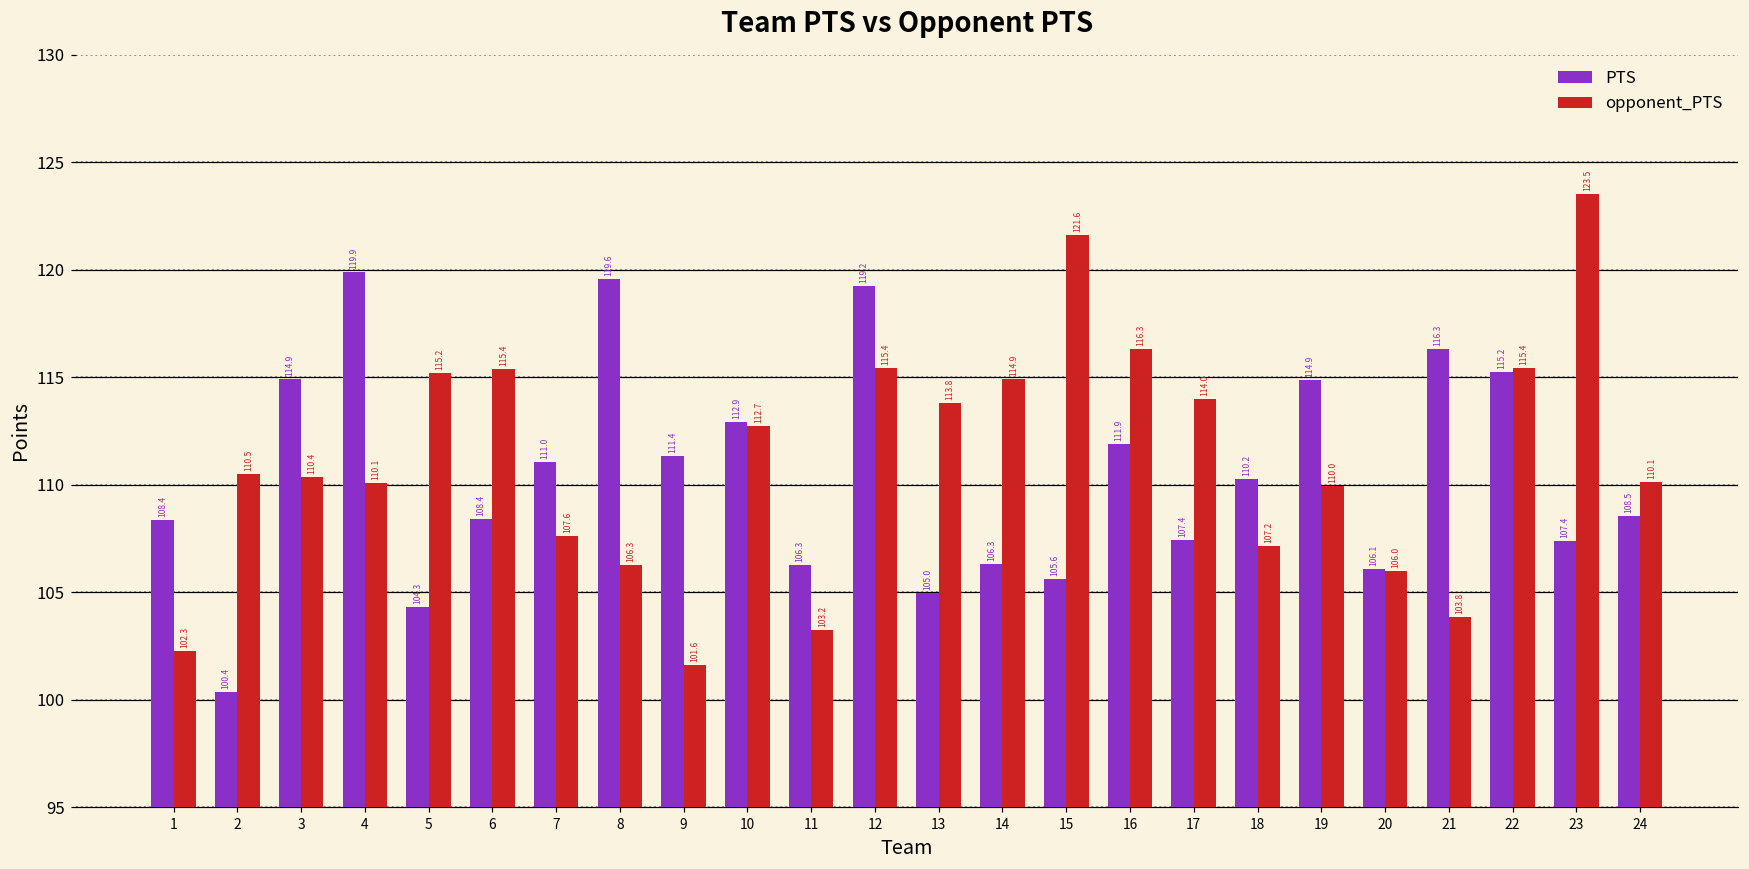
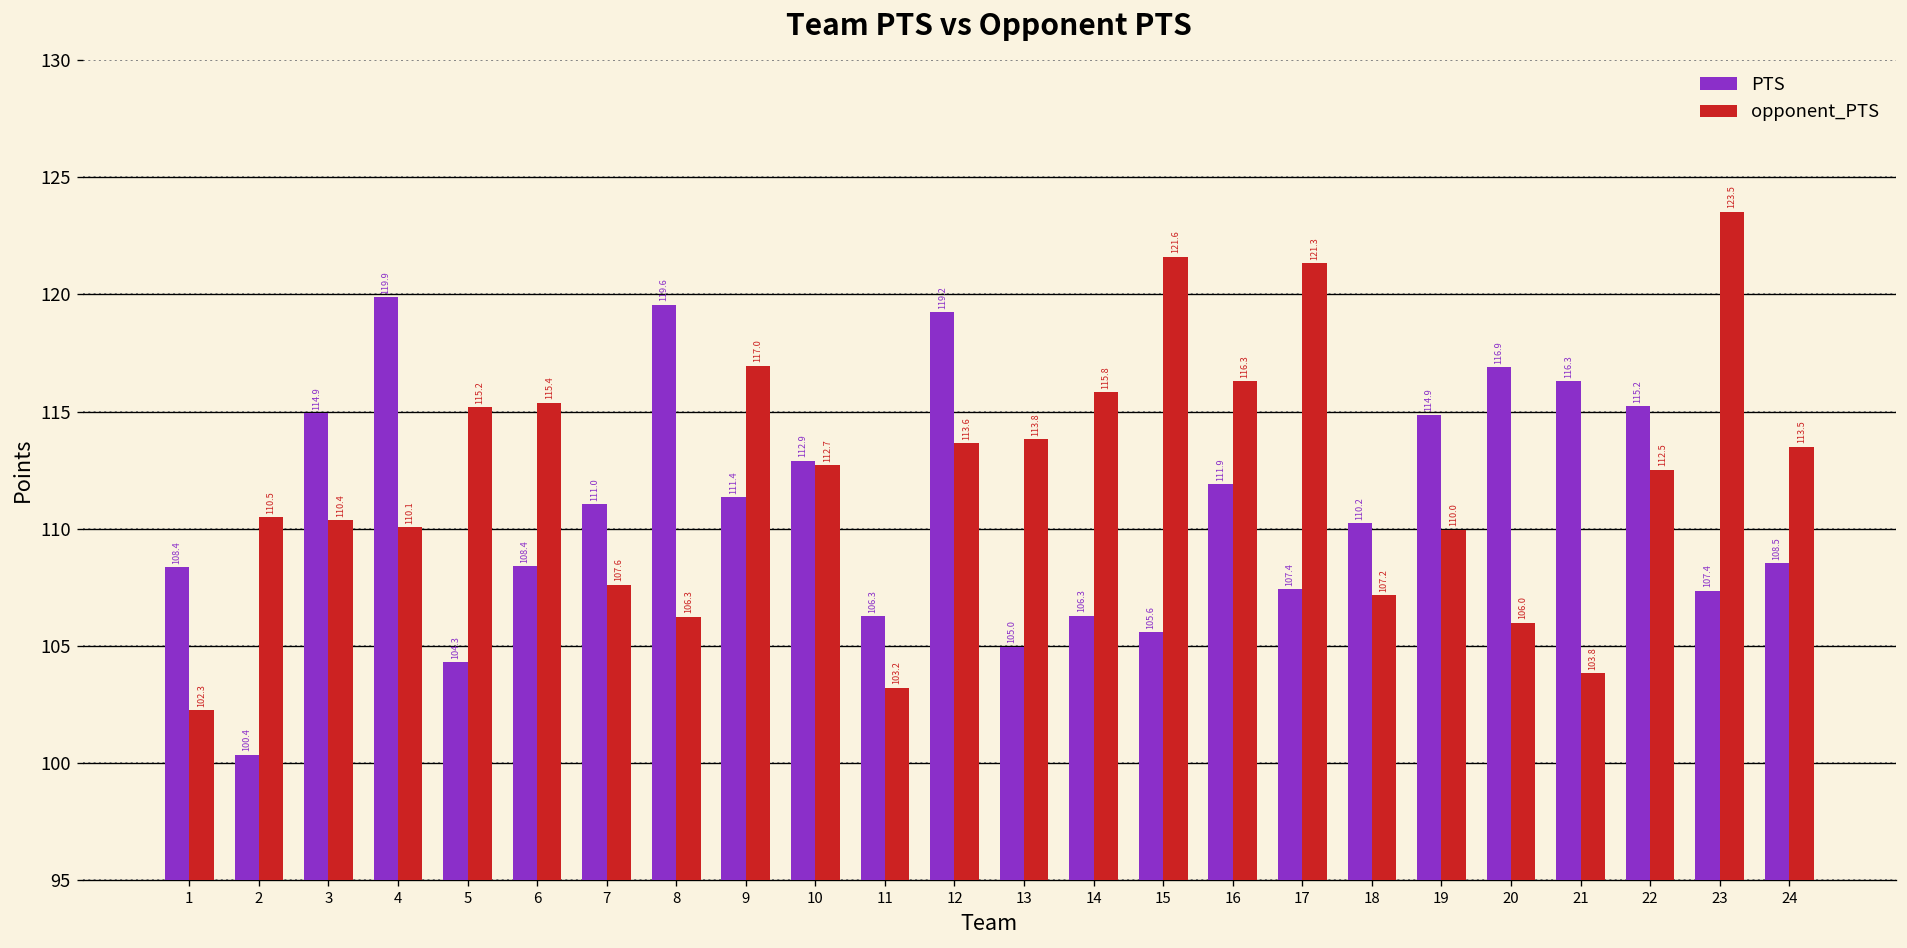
opponent_PTS, 9: 101.6 -> 117.0
opponent_PTS, 12: 115.4 -> 113.6
opponent_PTS, 14: 114.9 -> 115.8
opponent_PTS, 17: 114.0 -> 121.3
PTS, 20: 106.1 -> 116.9
opponent_PTS, 22: 115.4 -> 112.5
opponent_PTS, 24: 110.1 -> 113.5
